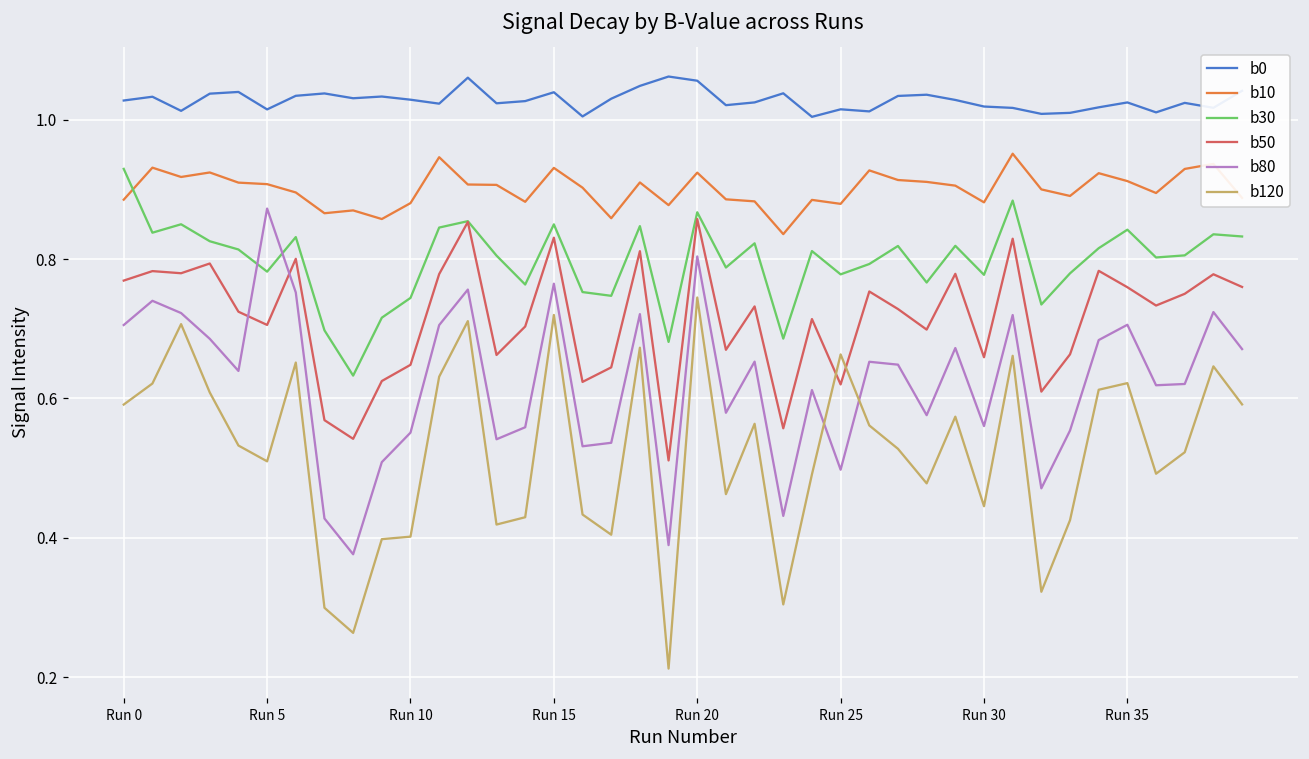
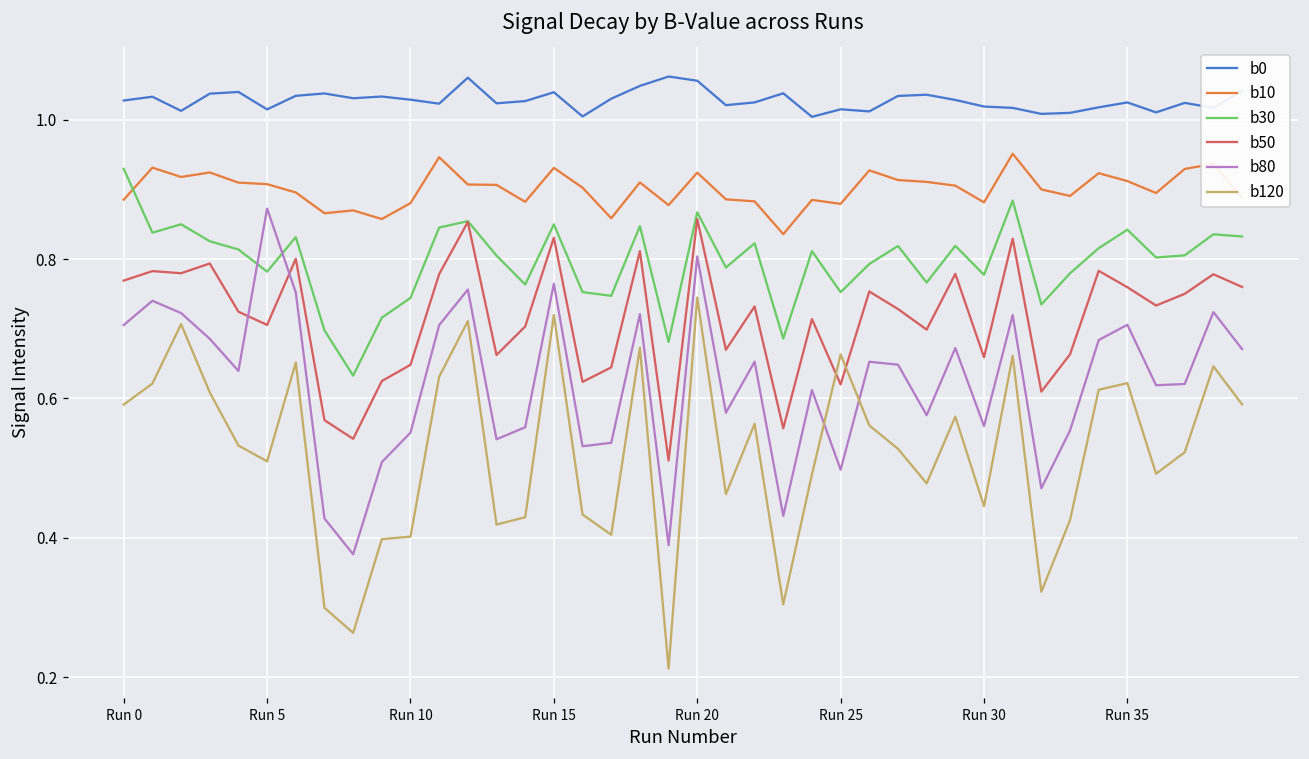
b30, Run 25: 0.78 -> 0.75
